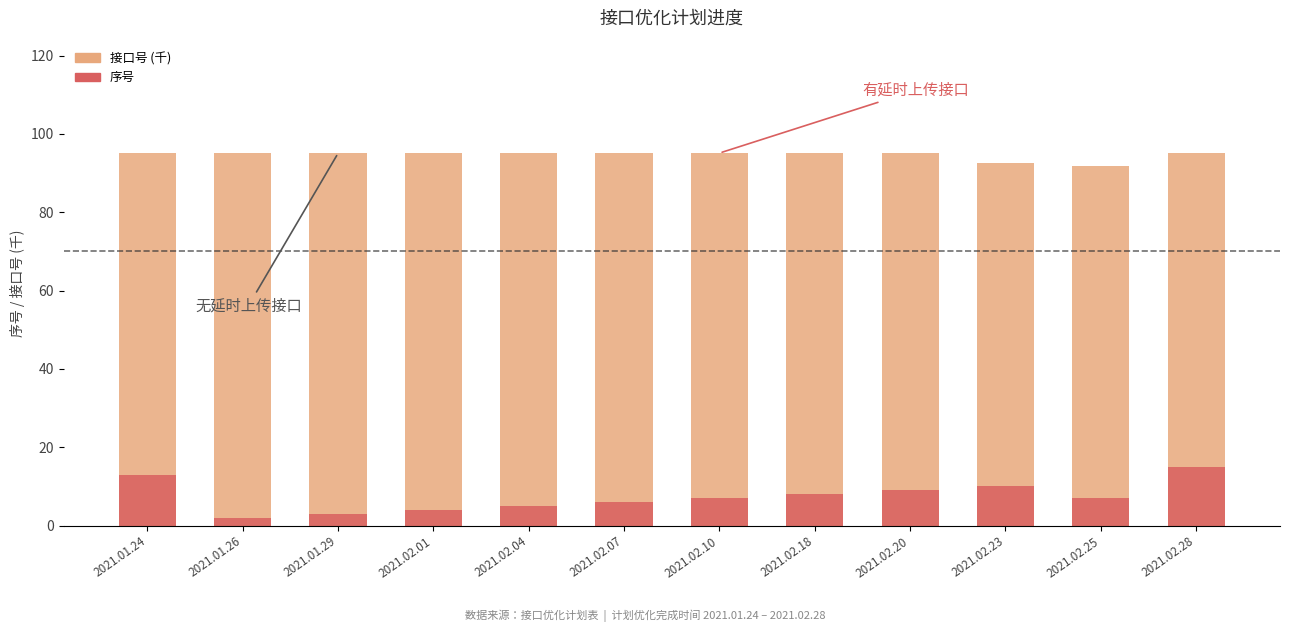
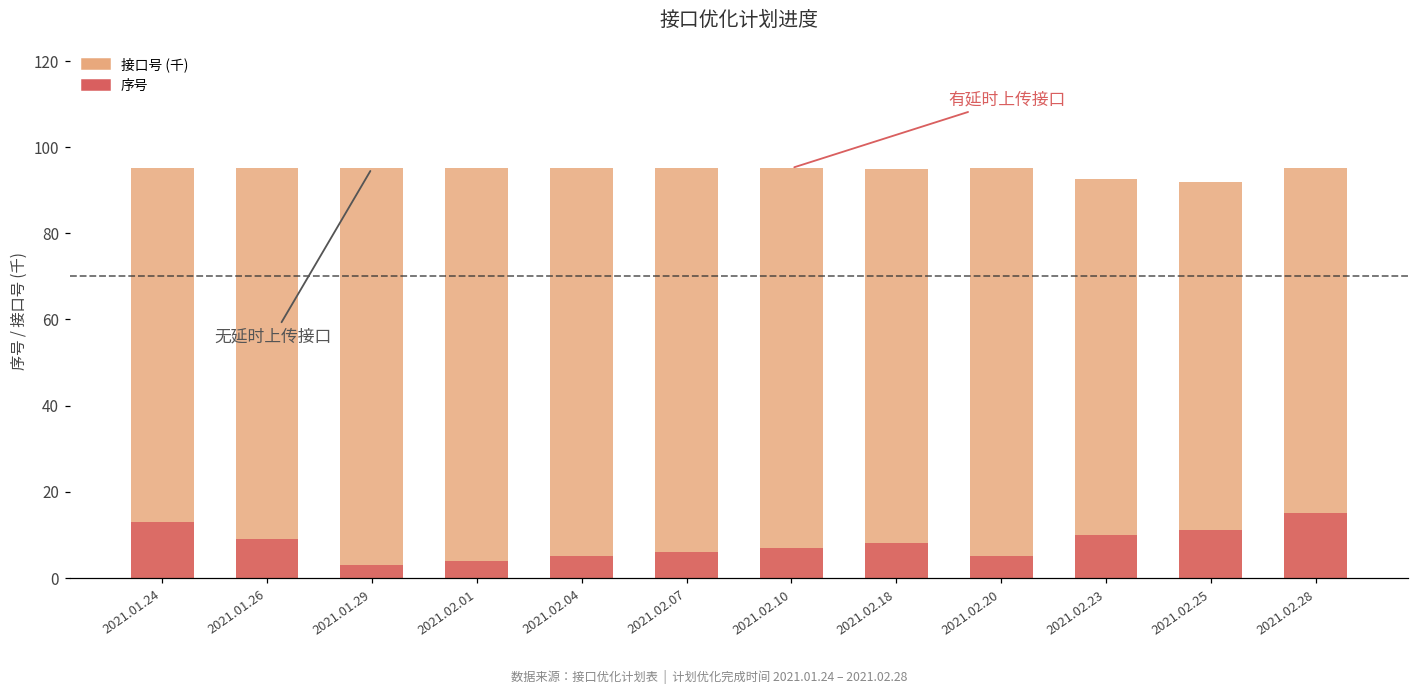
序号, 2021.01.26: 2 -> 9
序号, 2021.02.20: 9 -> 5
序号, 2021.02.25: 7 -> 11
